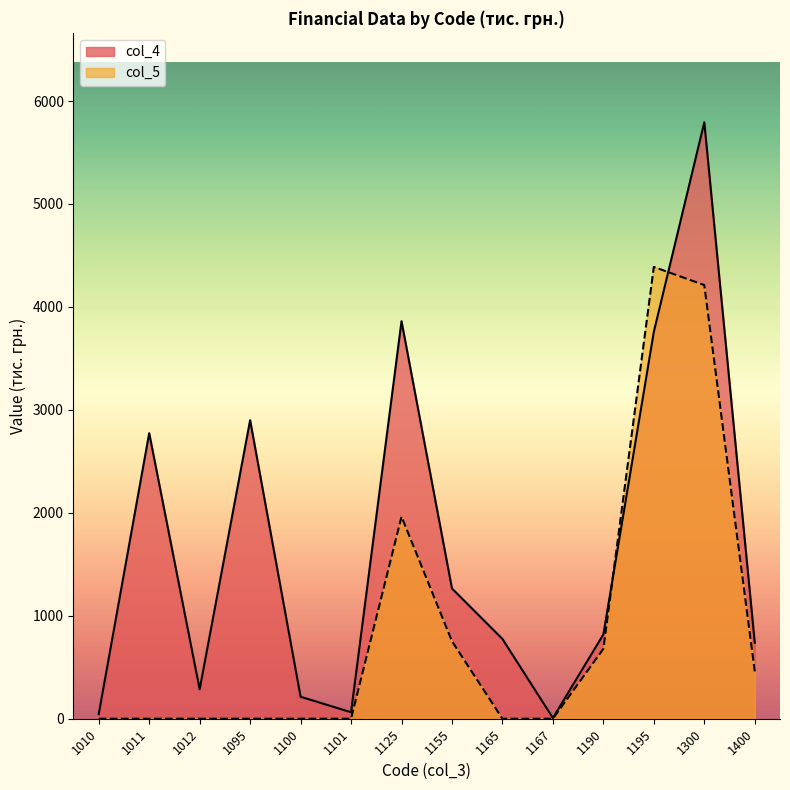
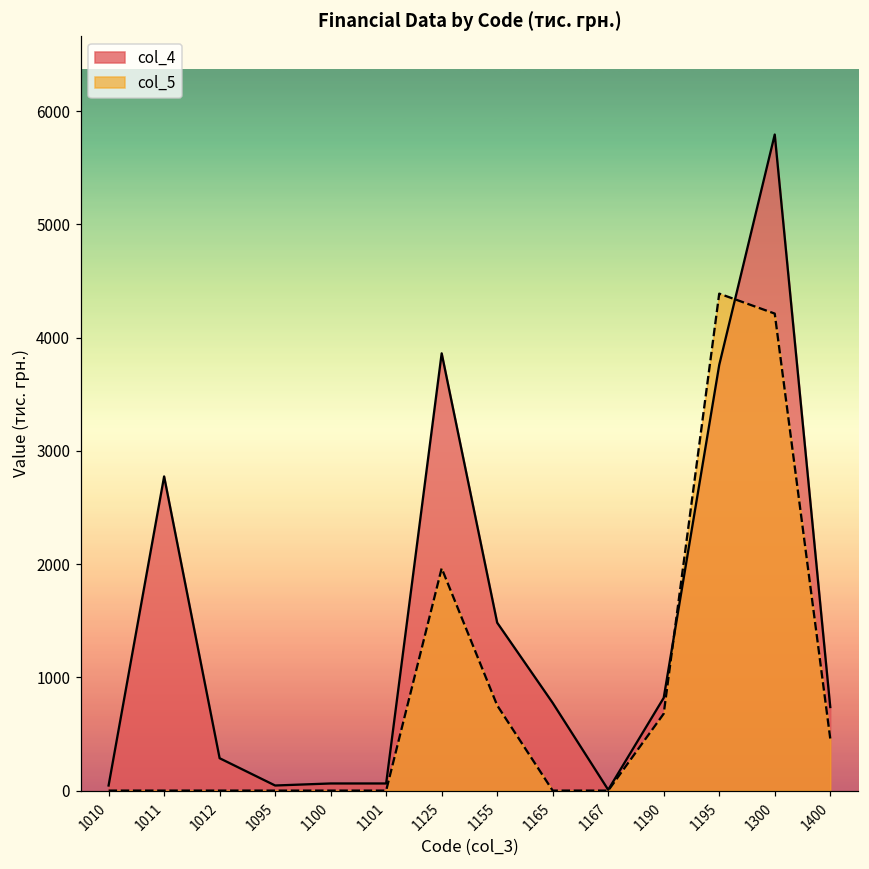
col_4, 1095: 2900 -> 50
col_4, 1100: 210 -> 60
col_4, 1155: 1270 -> 1480
